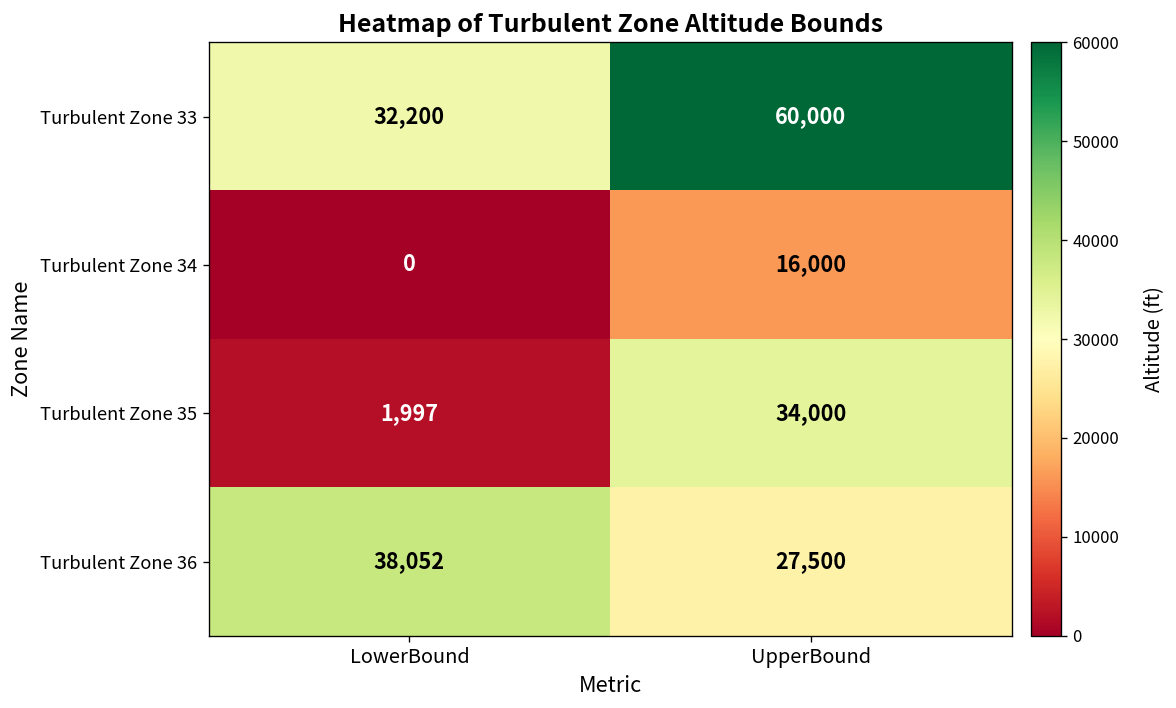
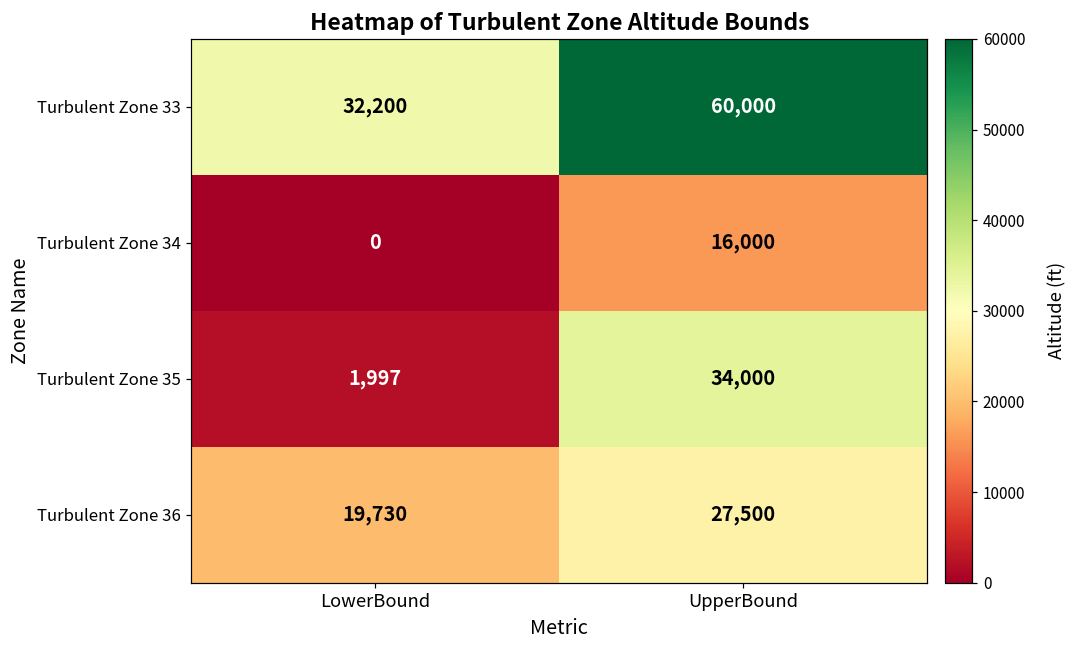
Turbulent Zone 36, LowerBound: 38,052 -> 19,730
